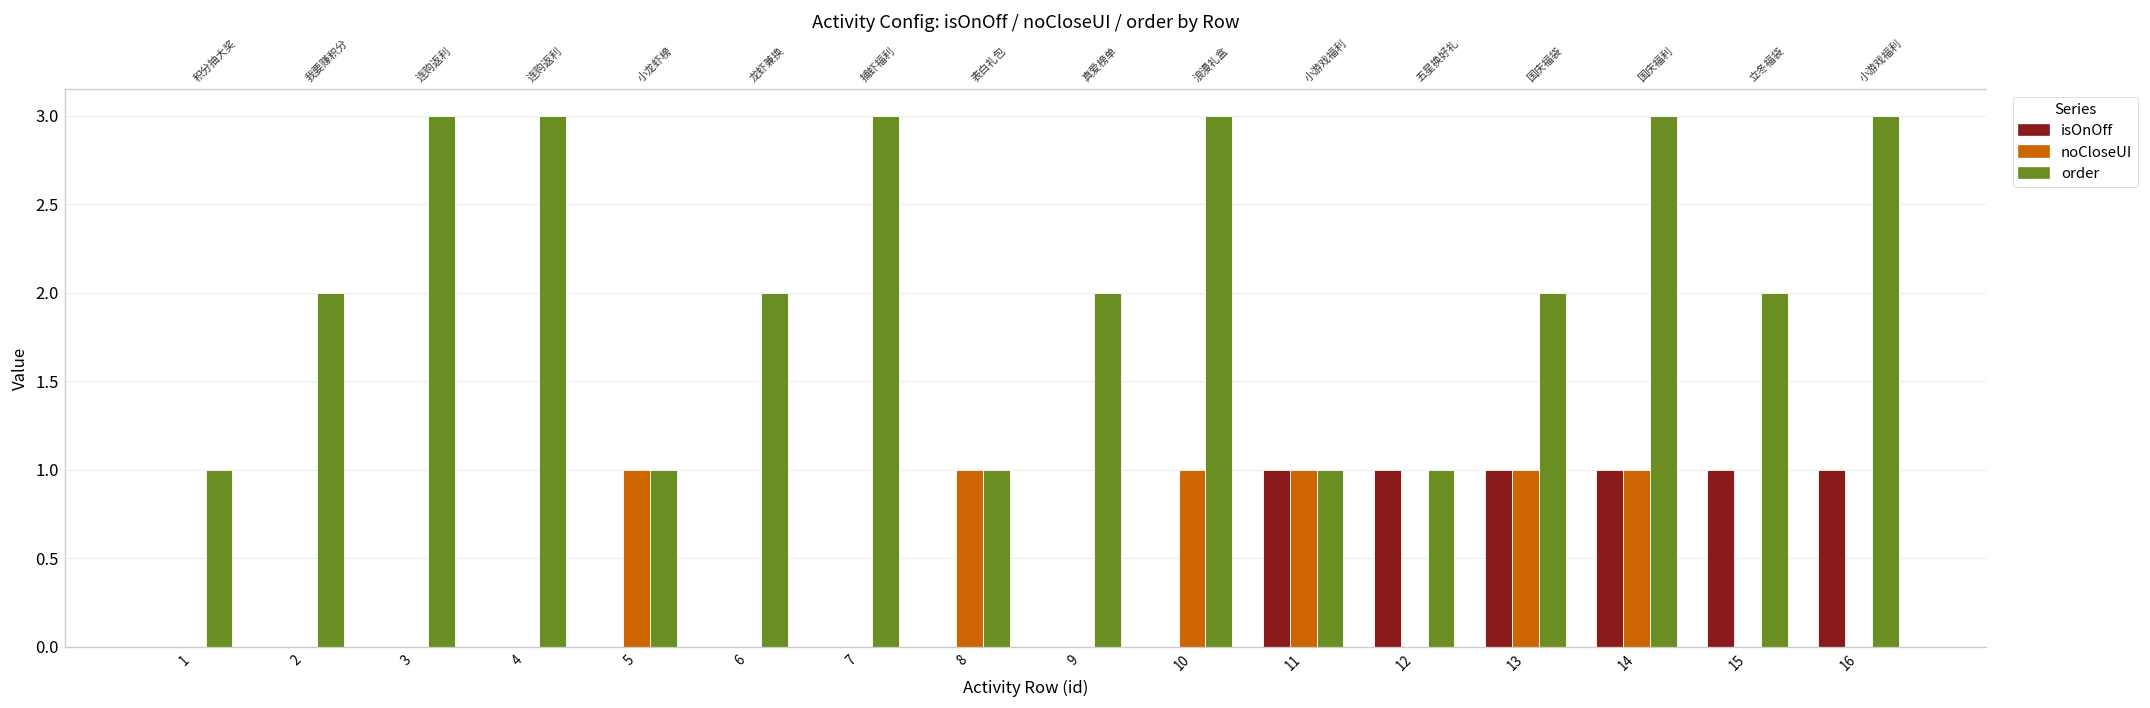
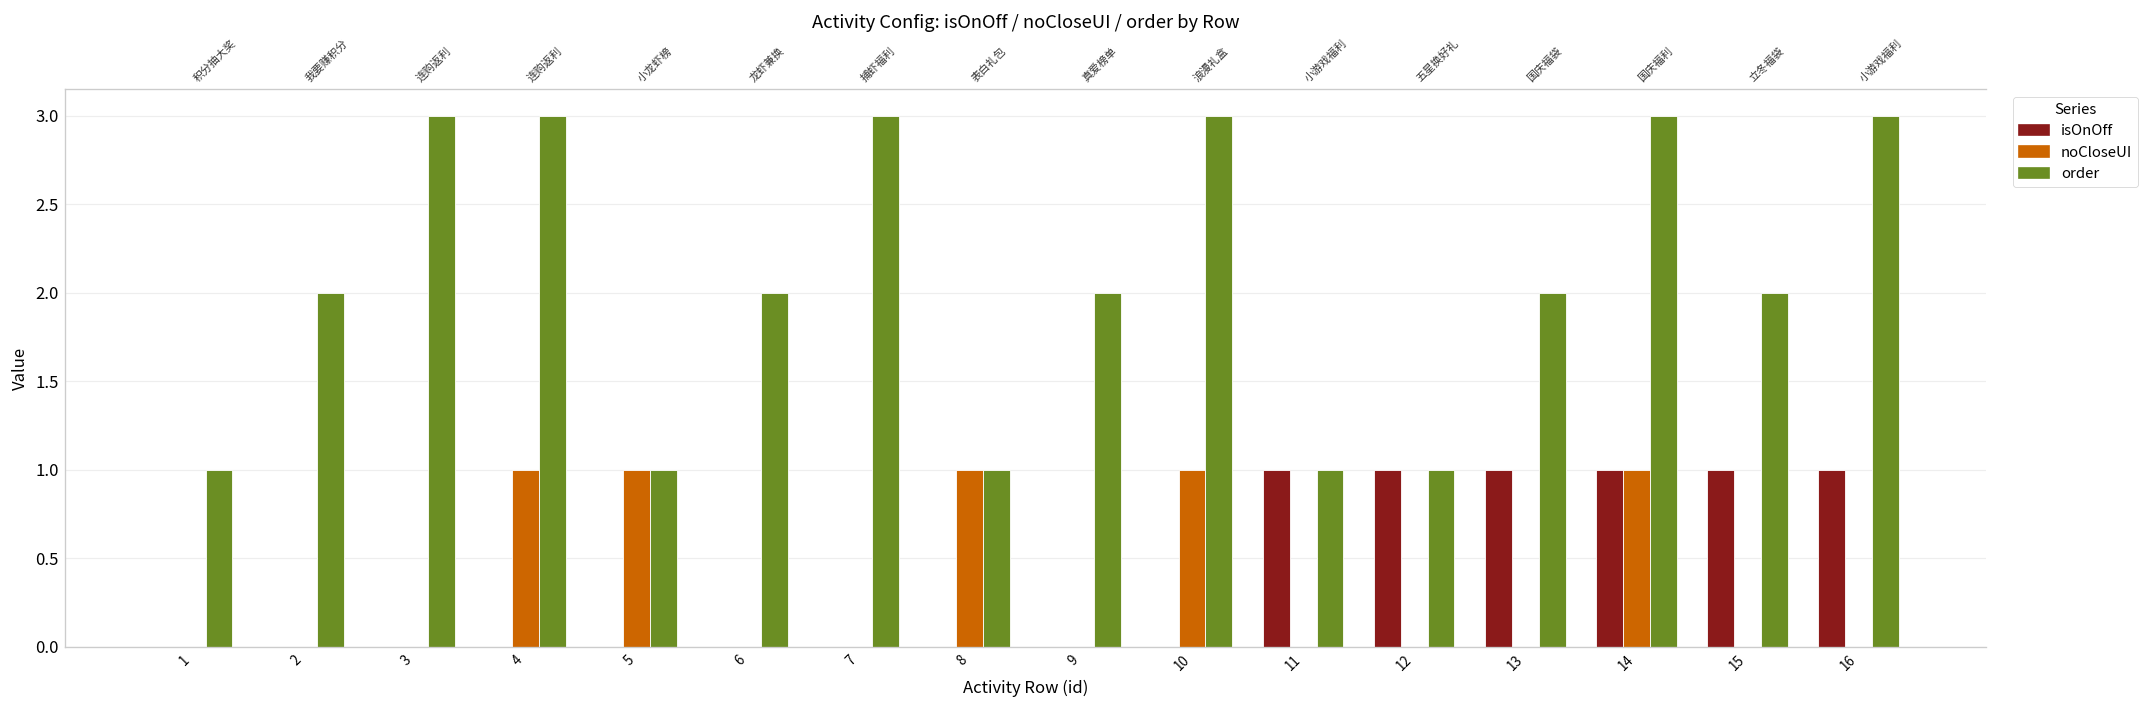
noCloseUI, 4: 0 -> 1
noCloseUI, 11: 1 -> 0
noCloseUI, 13: 1 -> 0
